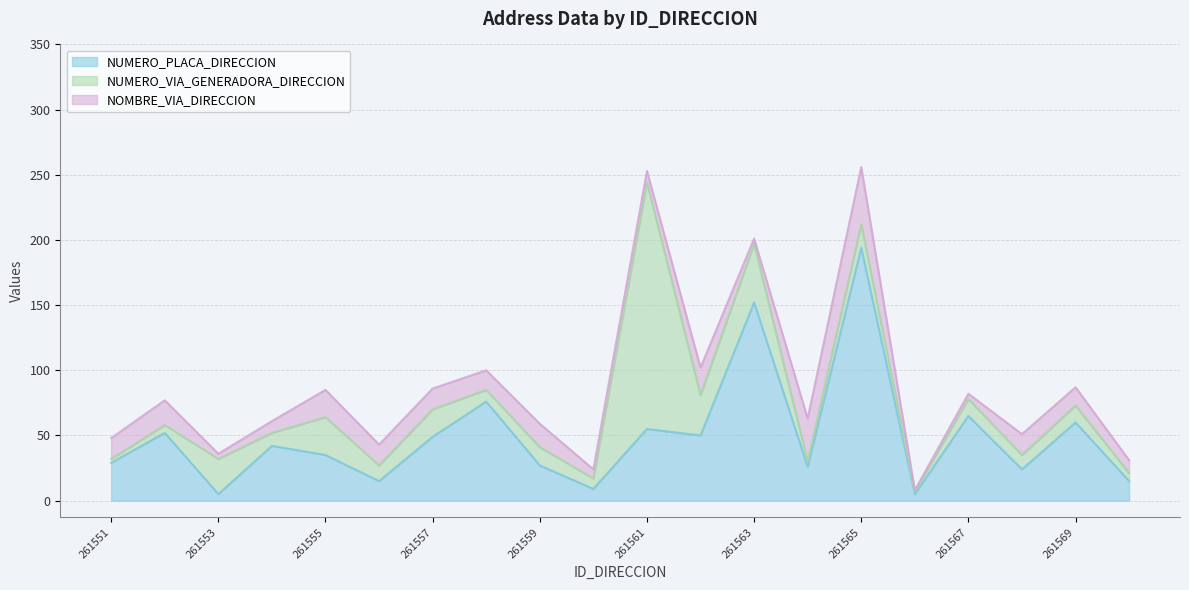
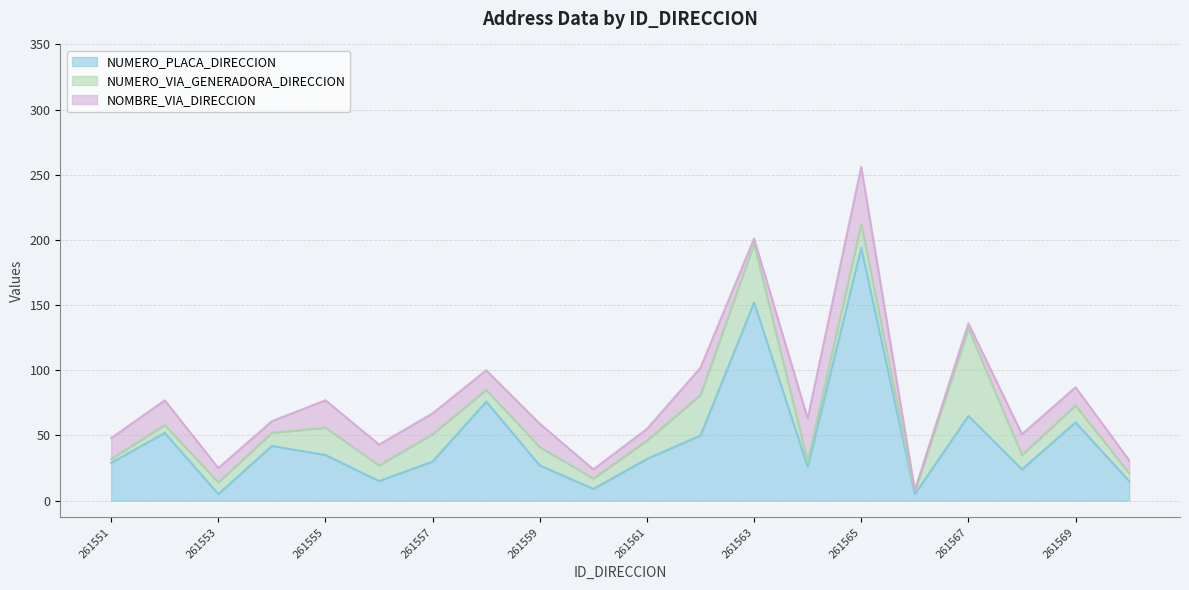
NUMERO_VIA_GENERADORA_DIRECCION, 261553: 27 -> 9
NOMBRE_VIA_DIRECCION, 261553: 4 -> 11
NUMERO_VIA_GENERADORA_DIRECCION, 261555: 29 -> 21
NUMERO_PLACA_DIRECCION, 261557: 49 -> 30
NUMERO_PLACA_DIRECCION, 261561: 55 -> 32
NUMERO_VIA_GENERADORA_DIRECCION, 261561: 189 -> 14
NUMERO_VIA_GENERADORA_DIRECCION, 261567: 13 -> 67
